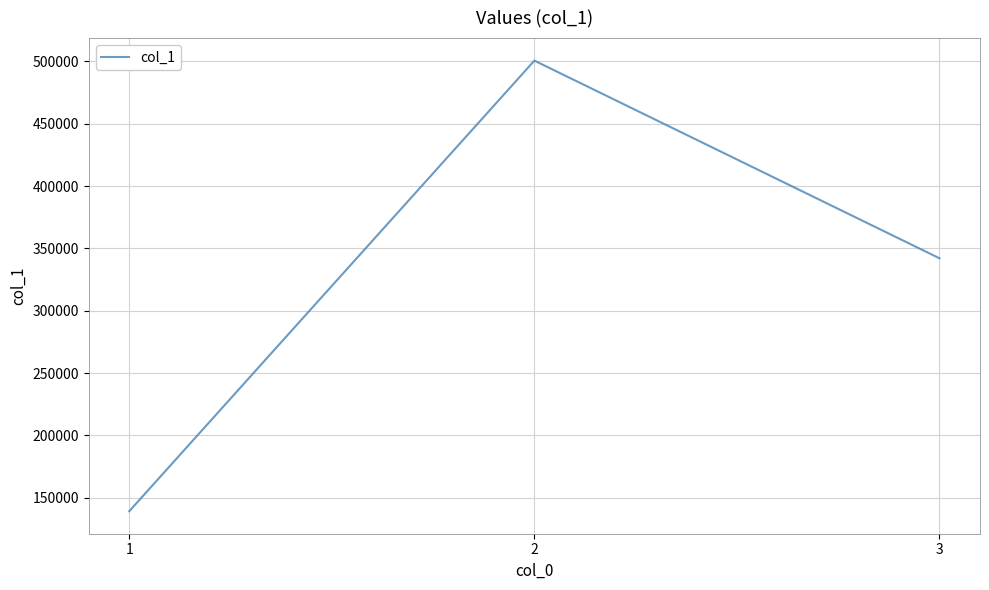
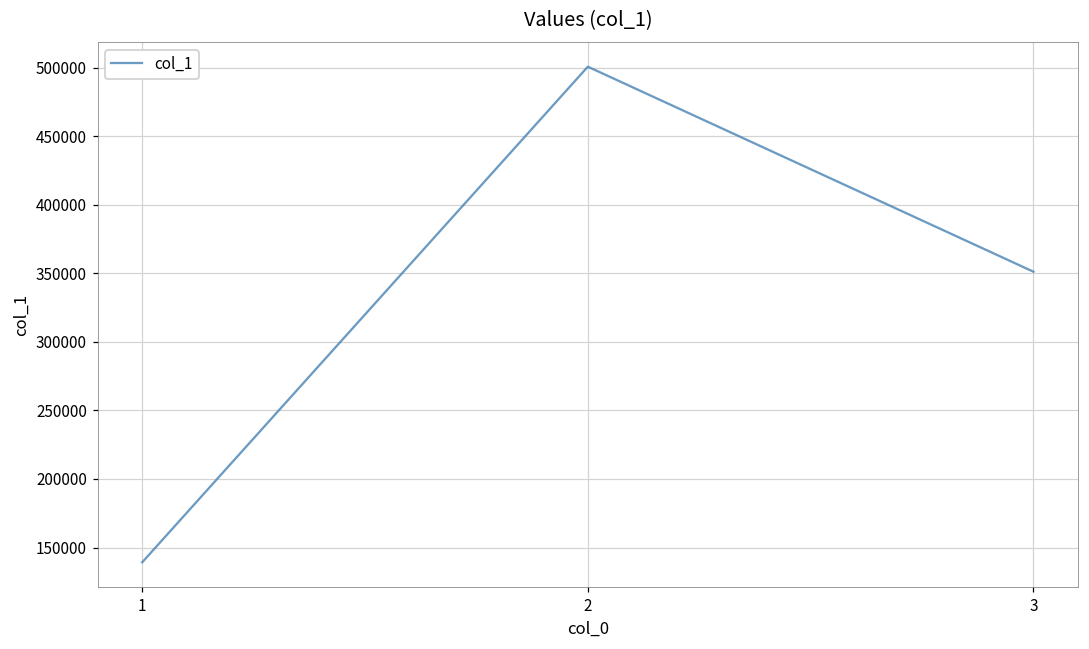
3: 342000 -> 351000
